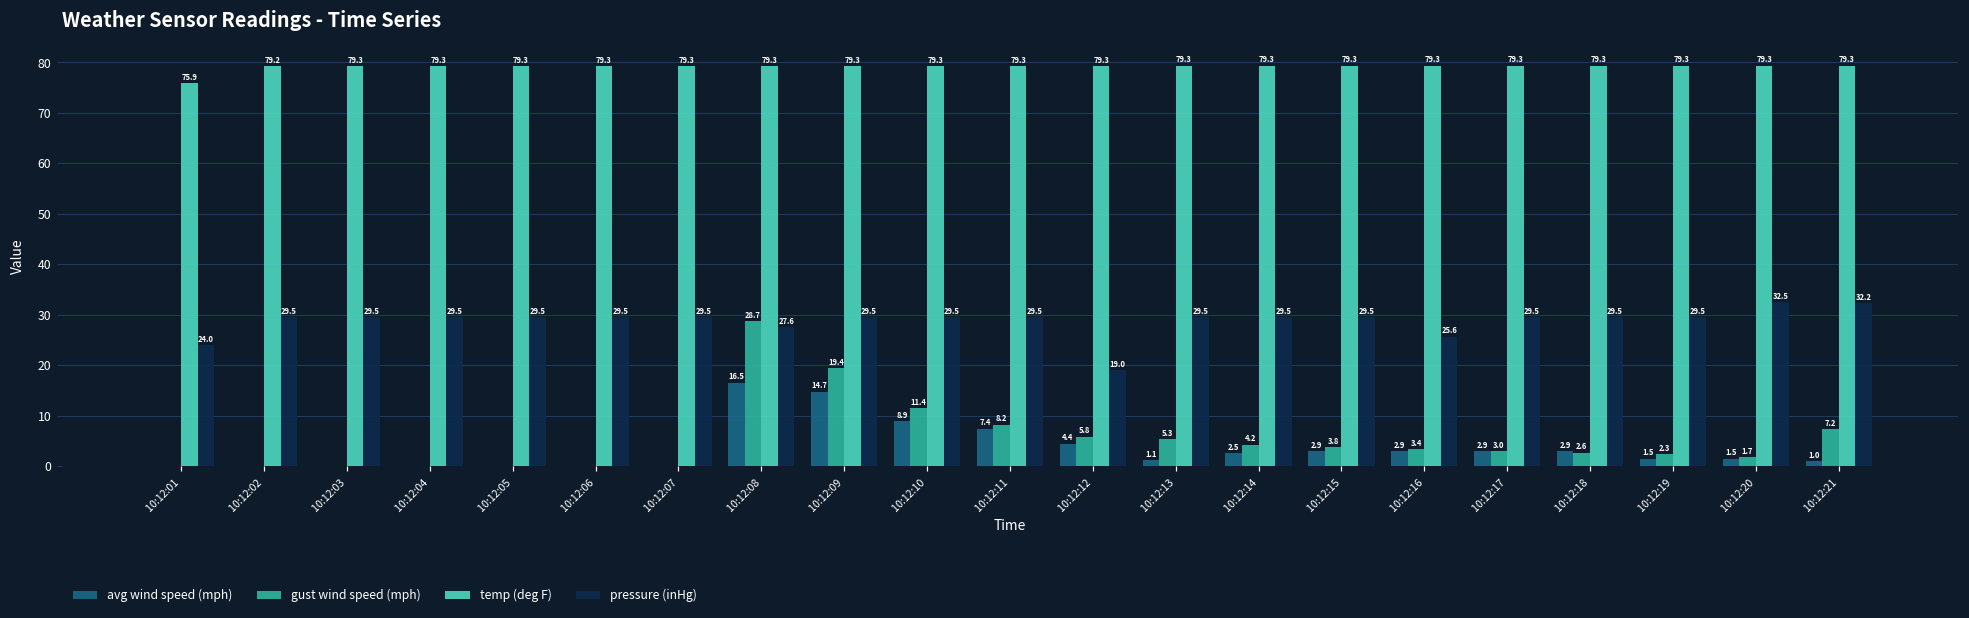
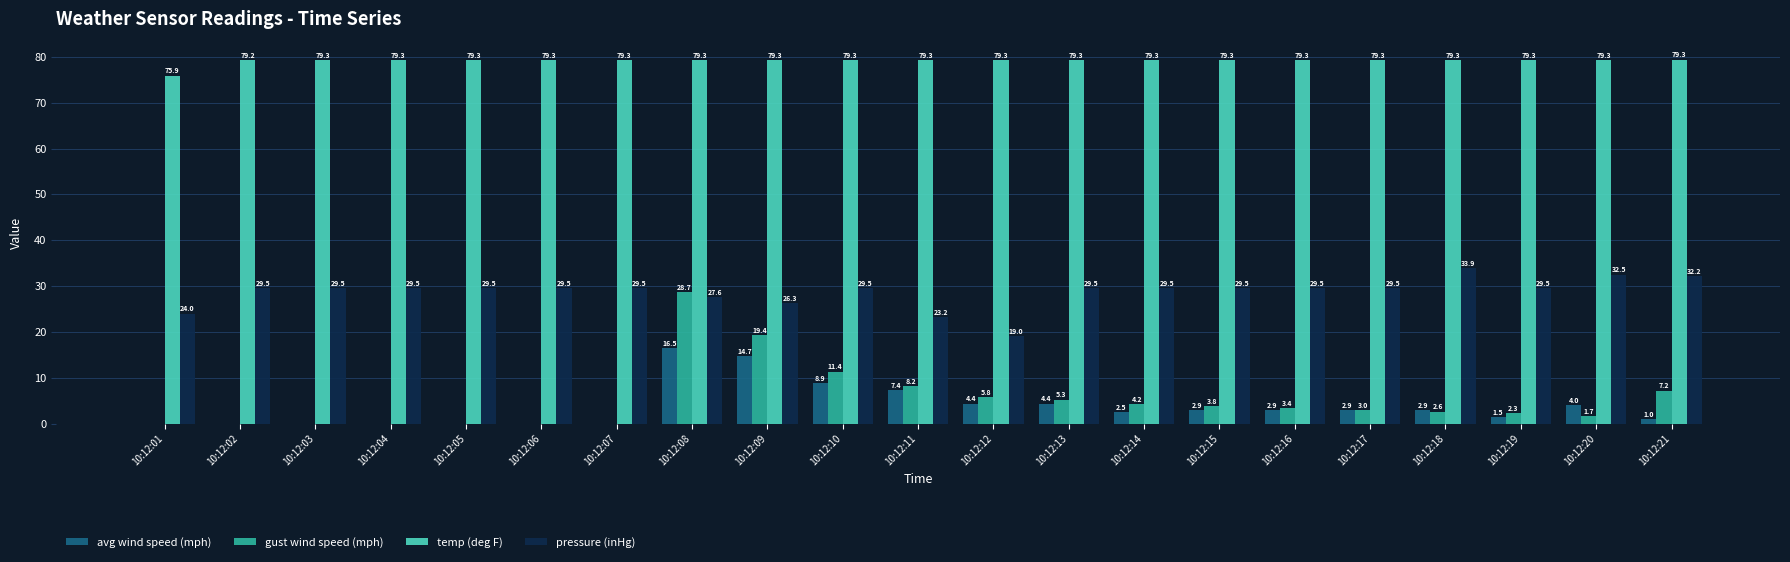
pressure (inHg), 10:12:09: 29.5 -> 26.3
pressure (inHg), 10:12:11: 29.5 -> 23.2
avg wind speed (mph), 10:12:13: 1.1 -> 4.4
pressure (inHg), 10:12:16: 25.6 -> 29.5
pressure (inHg), 10:12:18: 29.5 -> 33.9
avg wind speed (mph), 10:12:20: 1.5 -> 4.0
